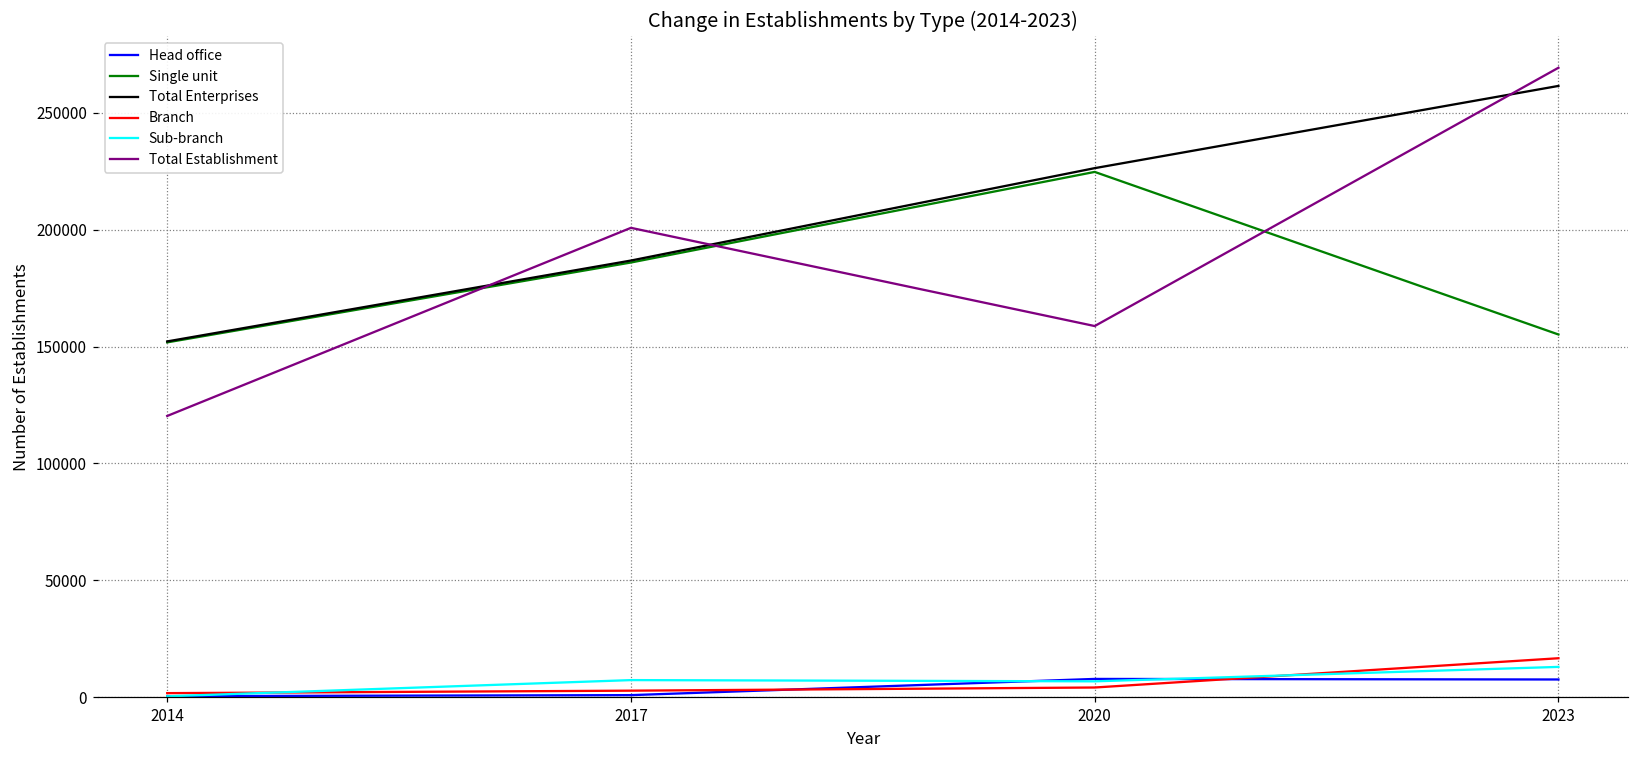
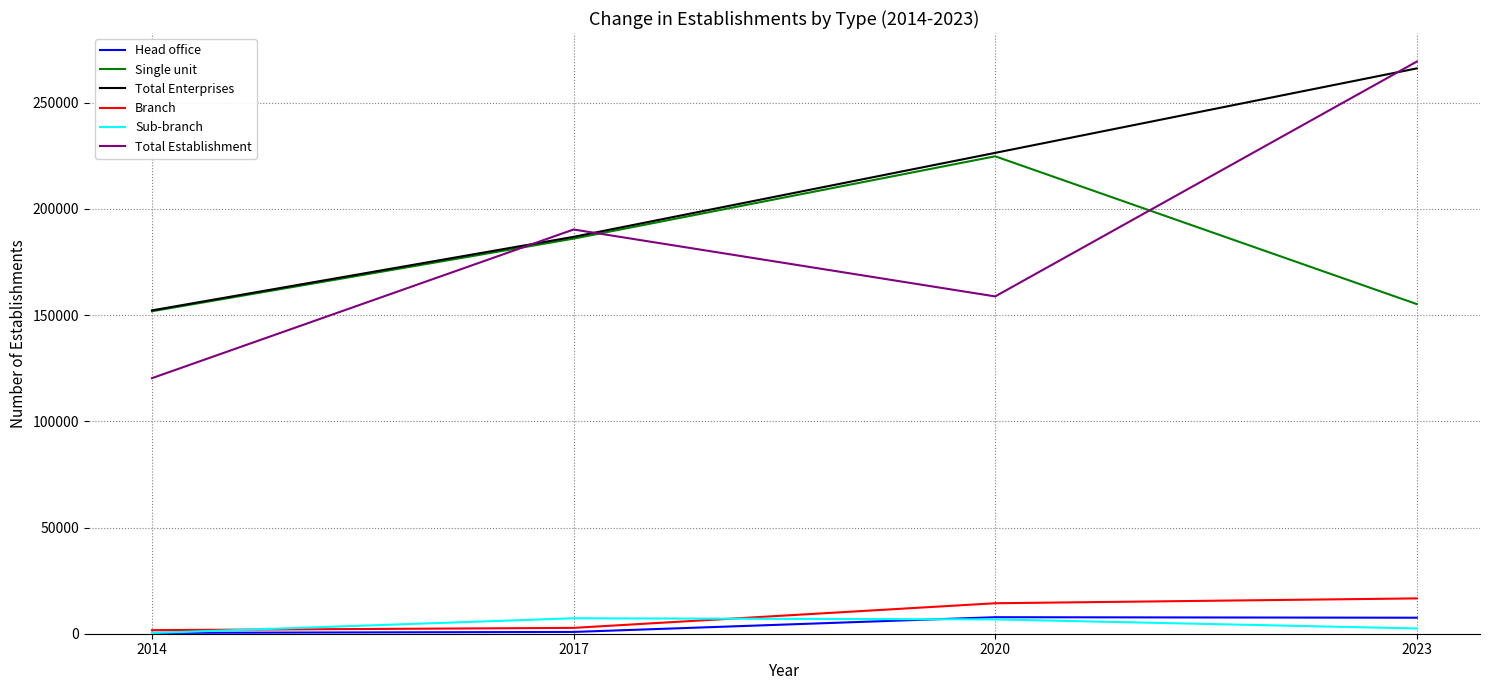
Total Establishment, 2017: 201000 -> 190000
Branch, 2020: 4000 -> 14000
Total Enterprises, 2023: 262000 -> 266000
Sub-branch, 2023: 13000 -> 2000
